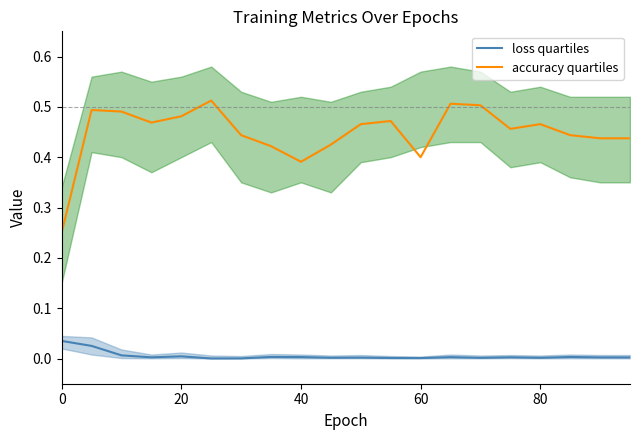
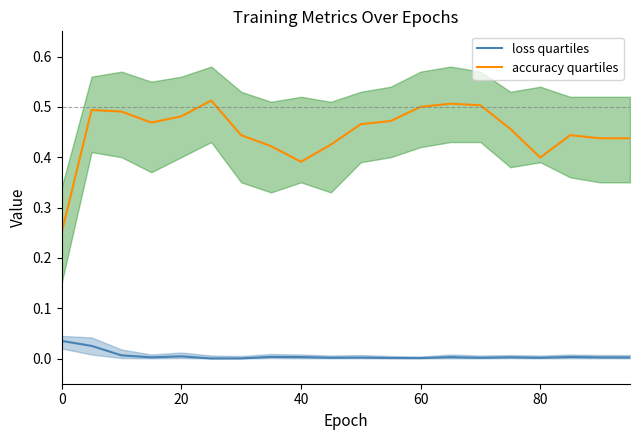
accuracy quartiles, 60: 0.4 -> 0.5
accuracy quartiles, 80: 0.47 -> 0.40
